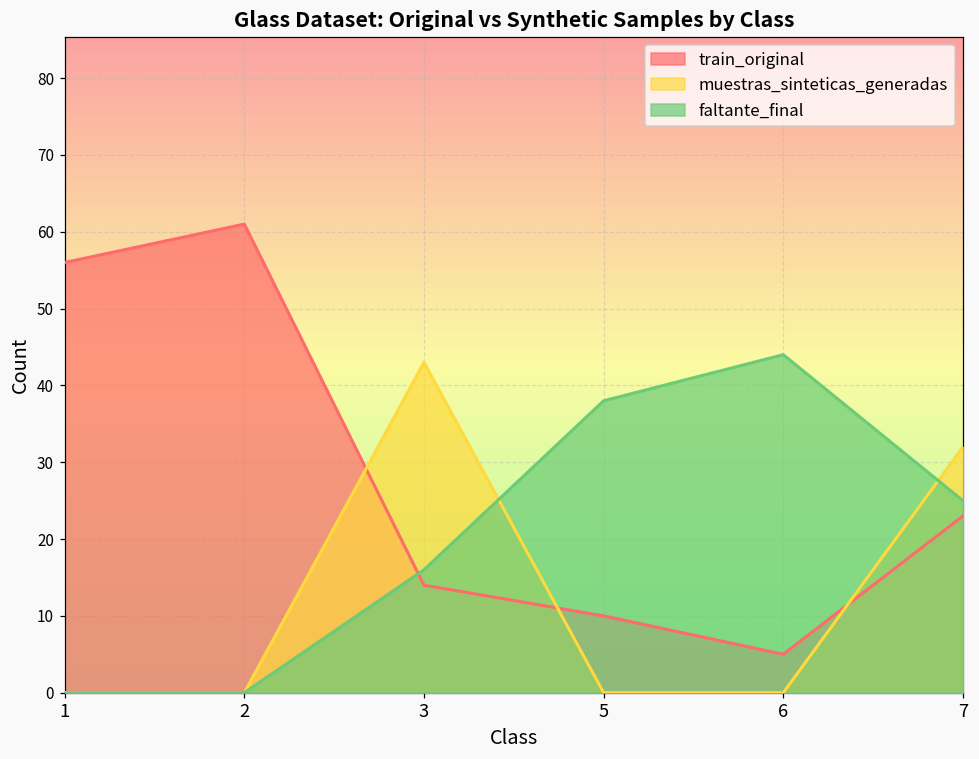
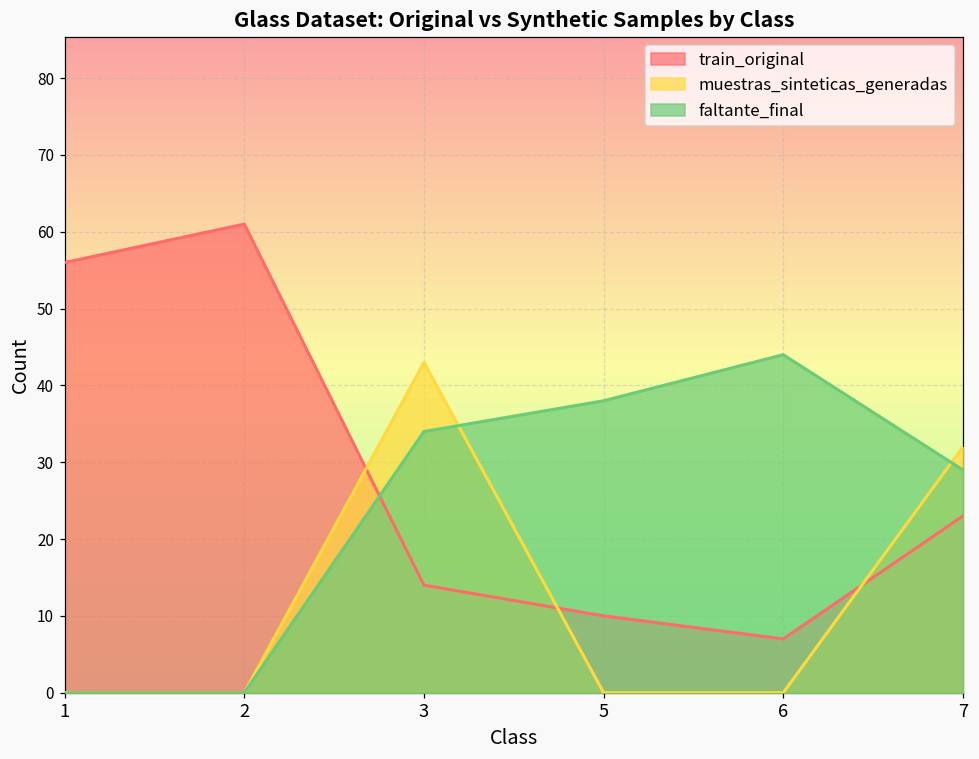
faltante_final, 3: 16 -> 34
train_original, 6: 5 -> 7
faltante_final, 7: 25 -> 29
